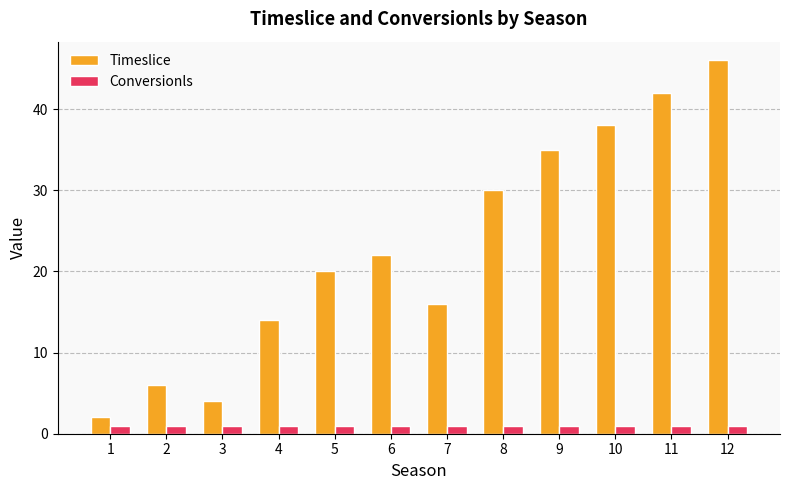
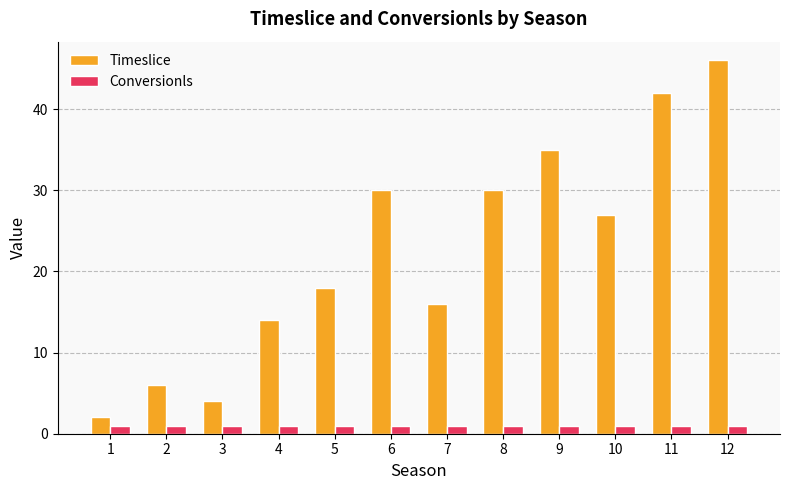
Timeslice, 5: 20 -> 18
Timeslice, 6: 22 -> 30
Timeslice, 10: 38 -> 27
